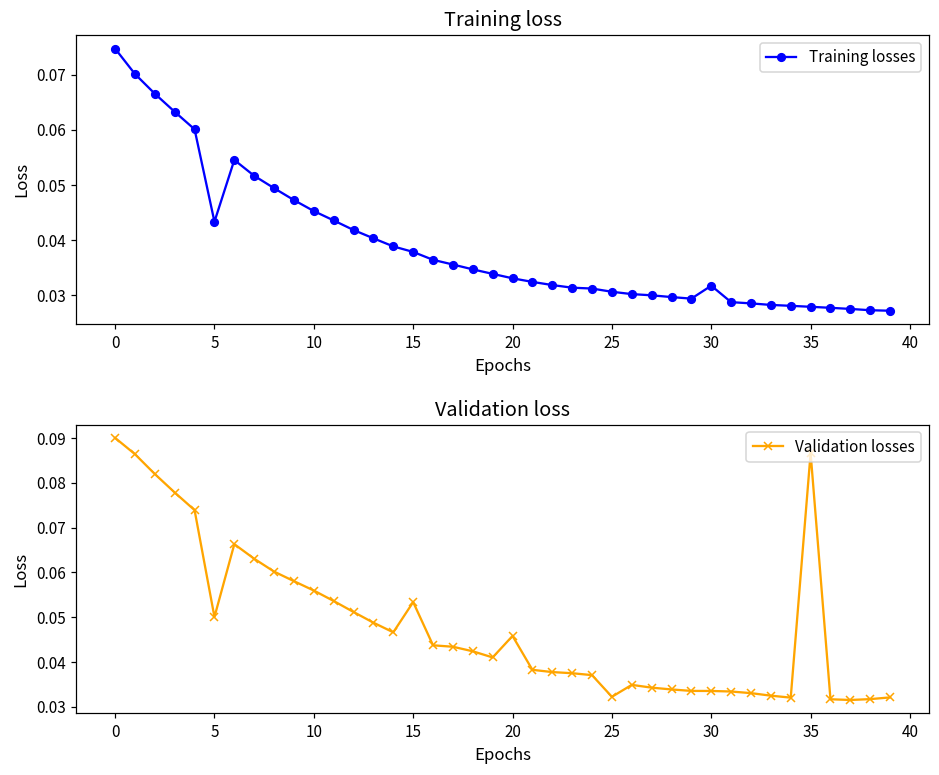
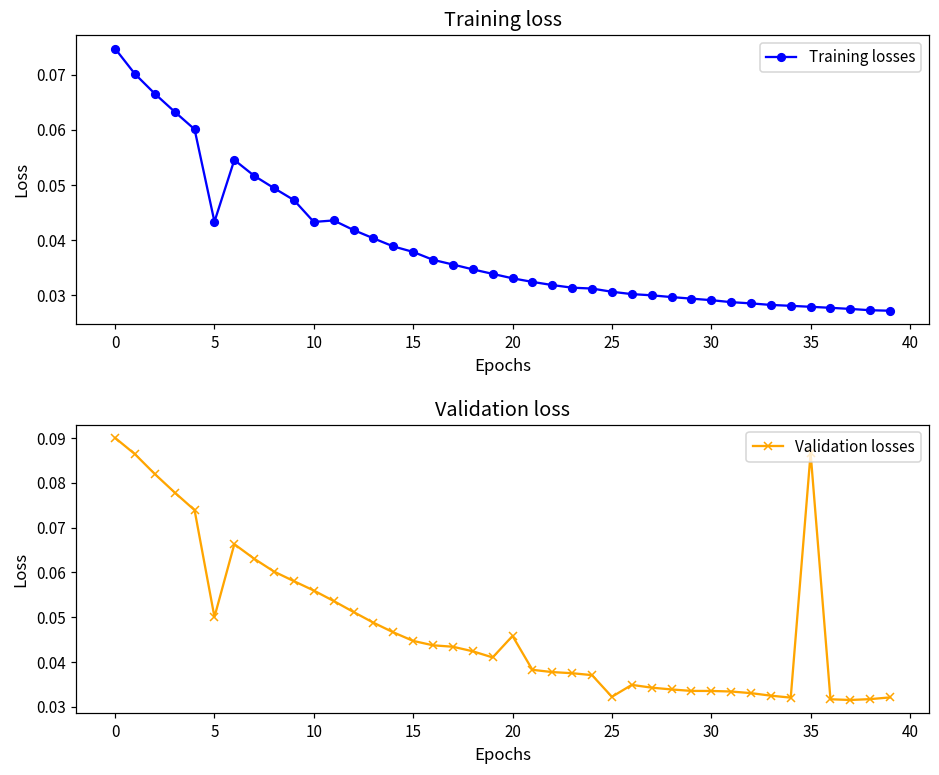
Training loss, 10: 0.045 -> 0.043
Training loss, 30: 0.032 -> 0.029
Validation loss, 15: 0.053 -> 0.045
